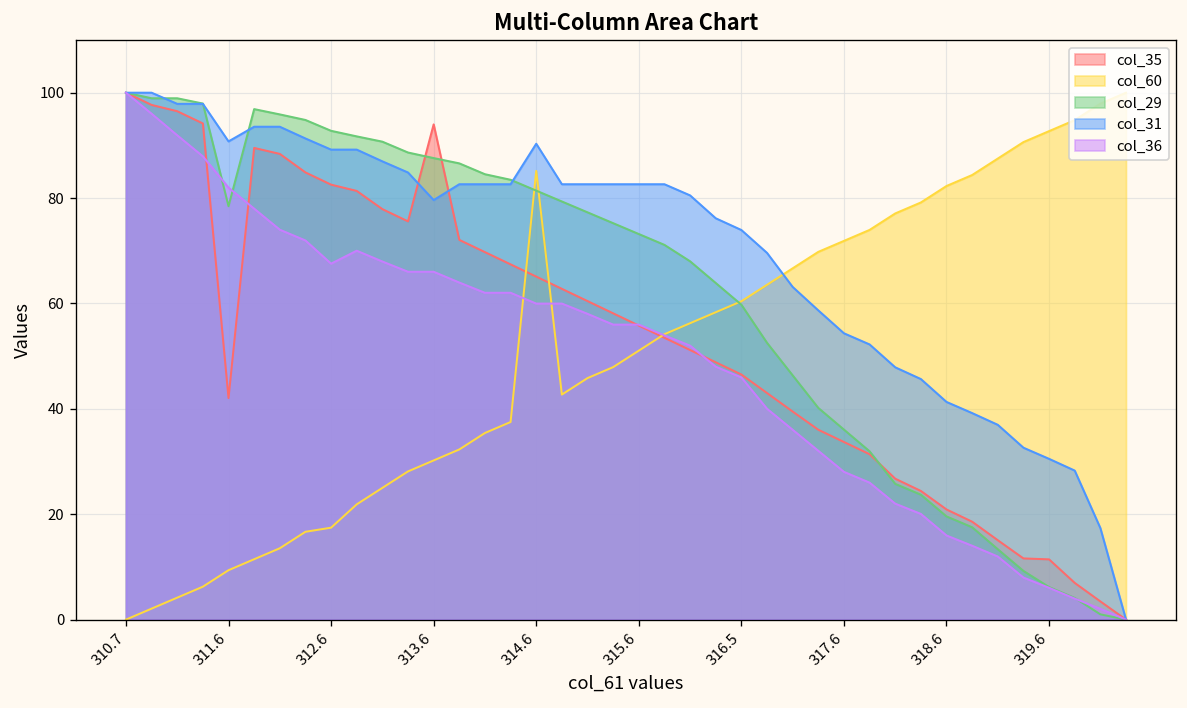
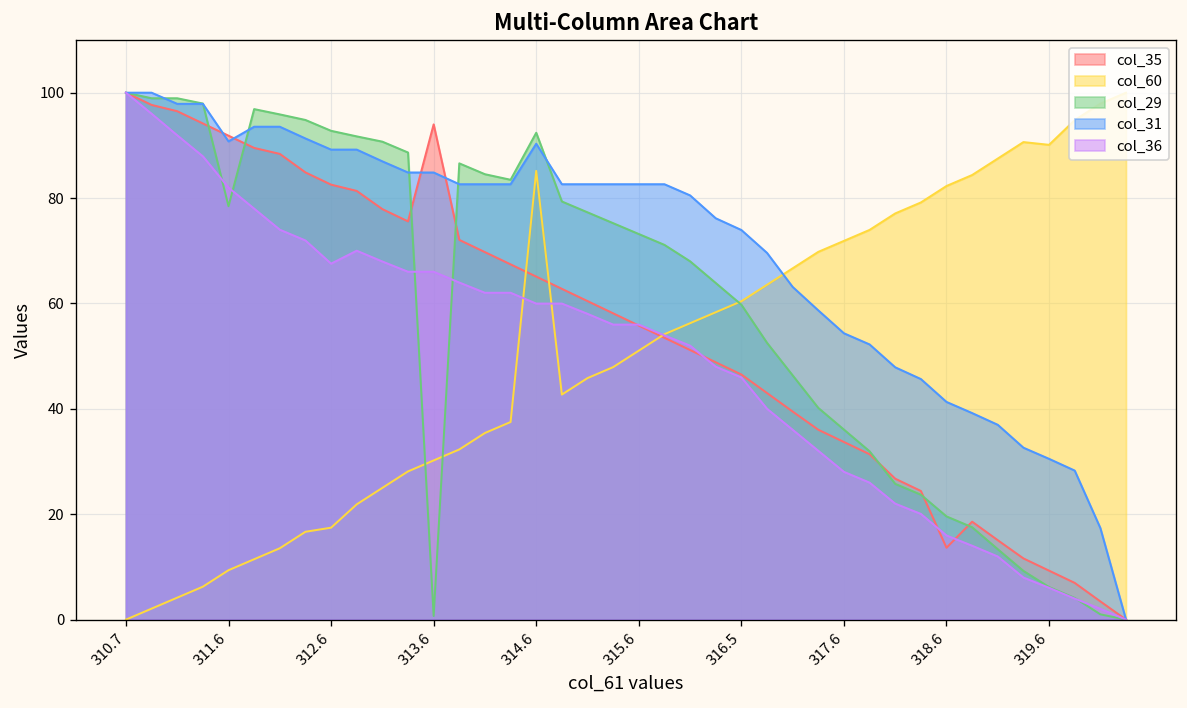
col_35, 311.6: 42 -> 92
col_29, 313.6: 88 -> 1
col_31, 313.6: 80 -> 85
col_29, 314.6: 81 -> 92
col_35, 318.6: 21 -> 14
col_35, 319.6: 11 -> 9
col_60, 319.6: 93 -> 90
